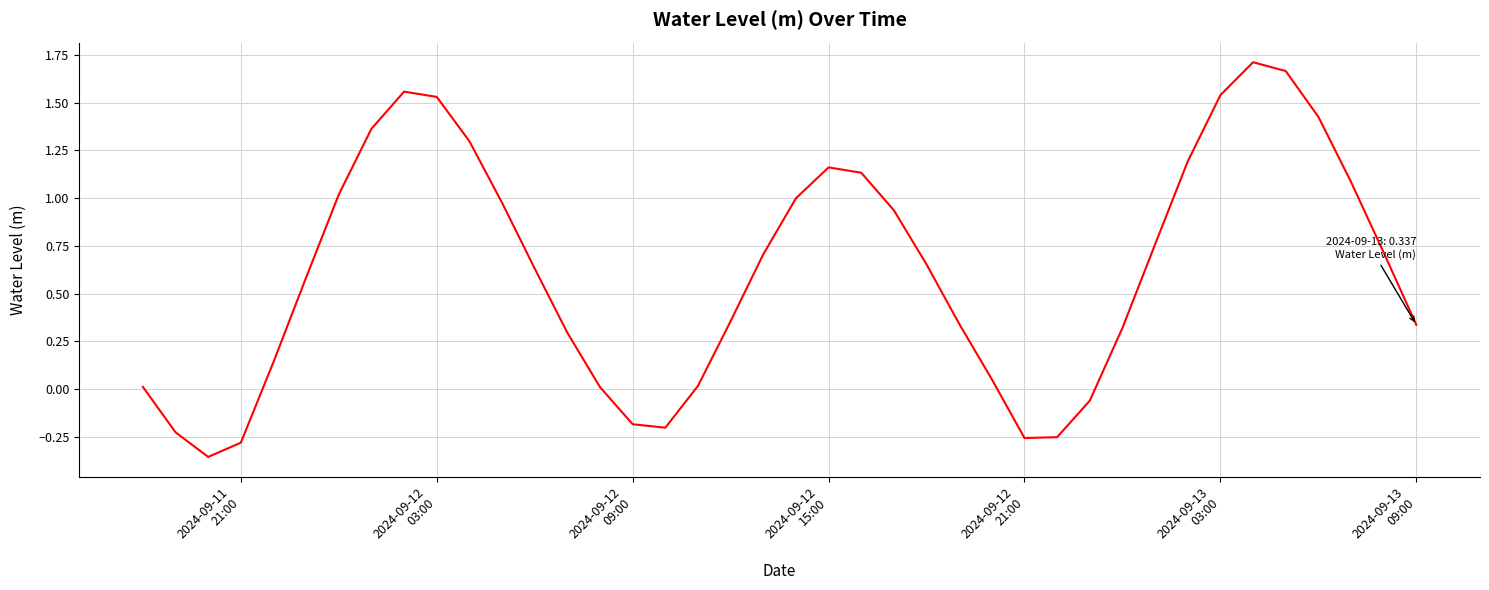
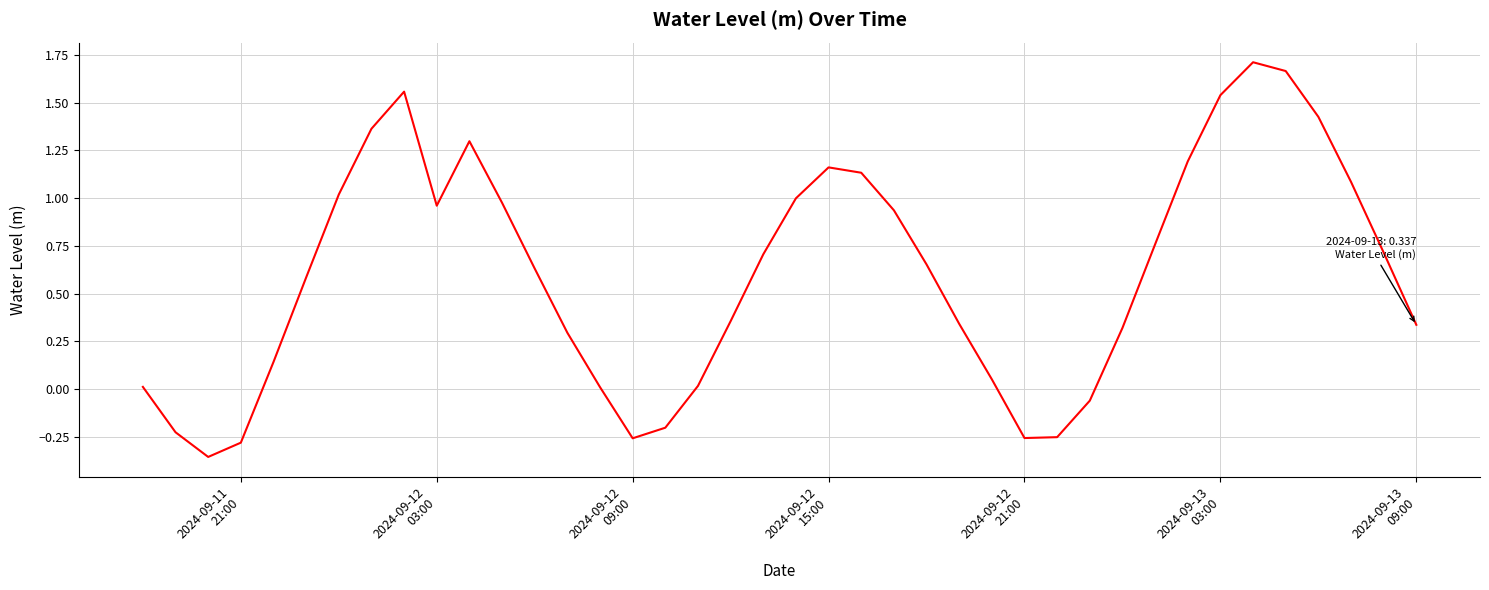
2024-09-12 03:00: 1.53 -> 0.96
2024-09-12 09:00: -0.18 -> -0.26
